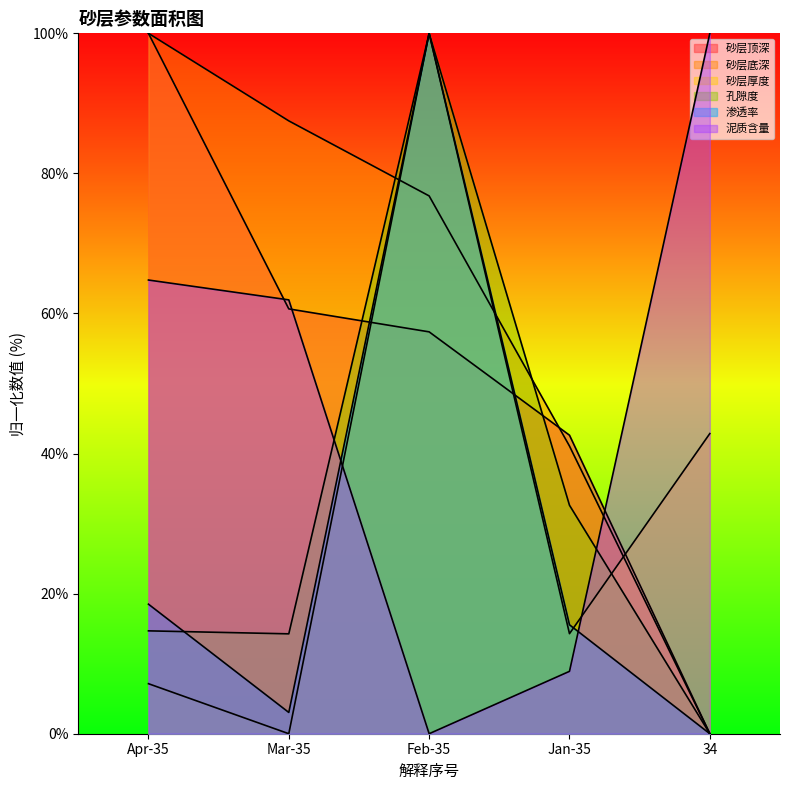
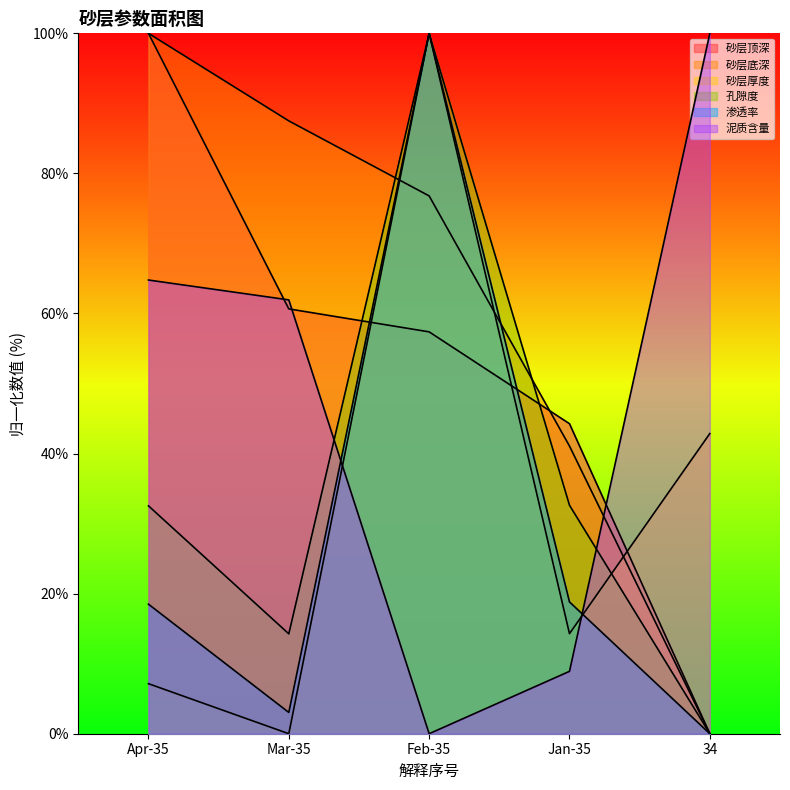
孔隙度, Apr-35: 15% -> 33%
砂层顶深, Jan-35: 43% -> 44%
渗透率, Jan-35: 16% -> 19%
